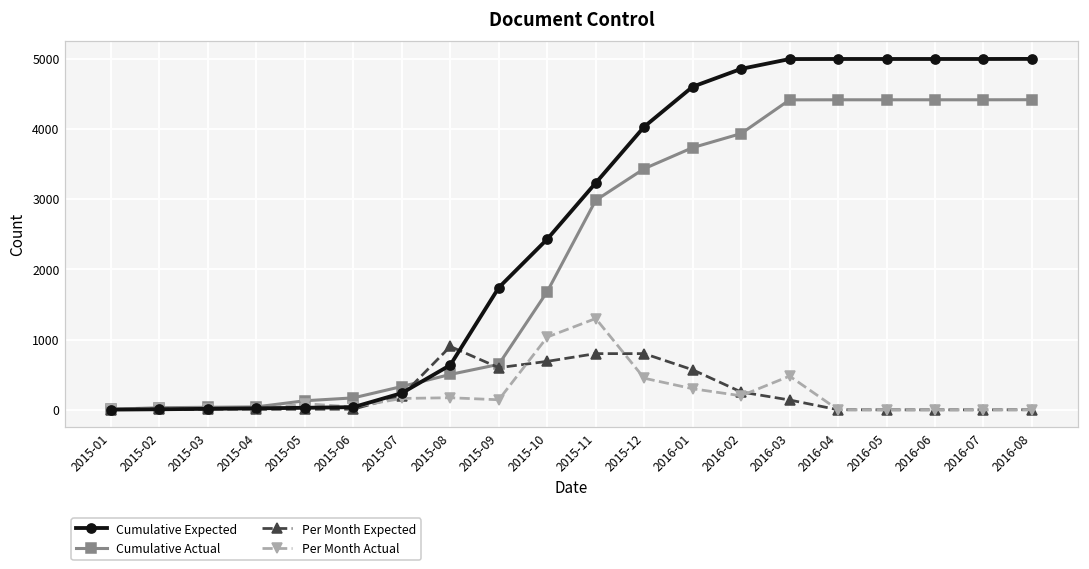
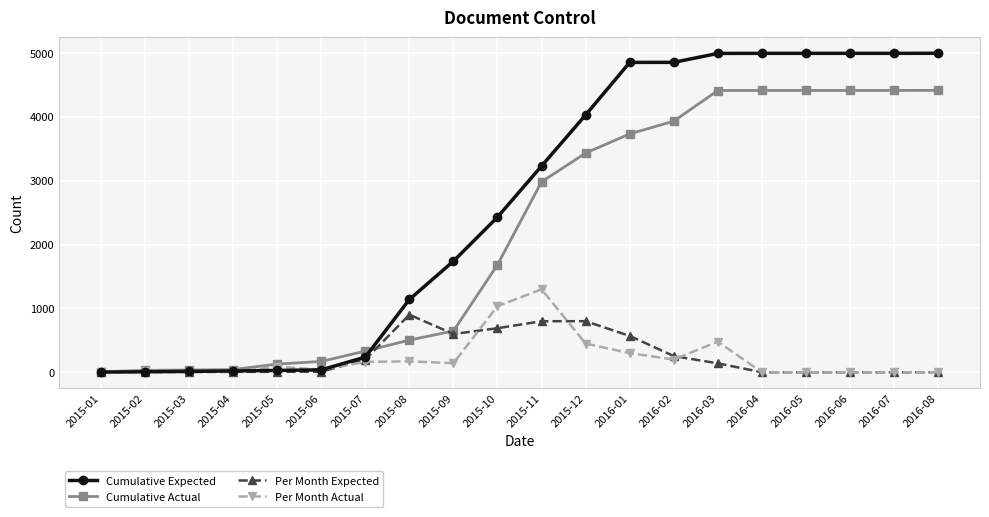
Cumulative Expected, 2015-08: 600 -> 1100
Cumulative Expected, 2016-01: 4600 -> 4900
